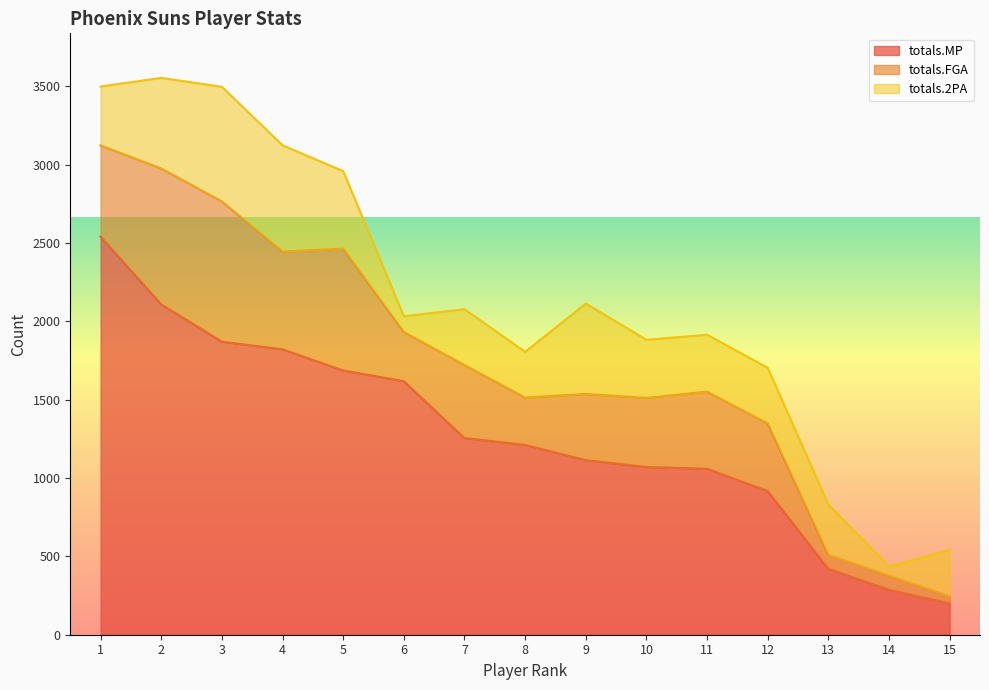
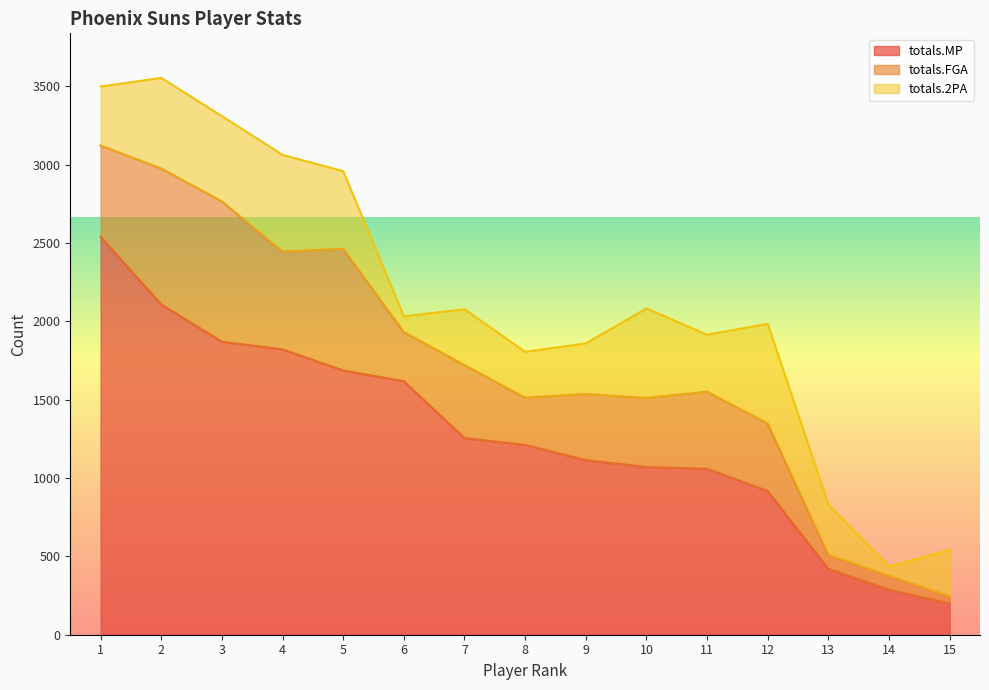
totals.2PA, 3: 730 -> 540
totals.2PA, 4: 680 -> 620
totals.2PA, 9: 580 -> 320
totals.2PA, 10: 370 -> 570
totals.2PA, 12: 360 -> 640
